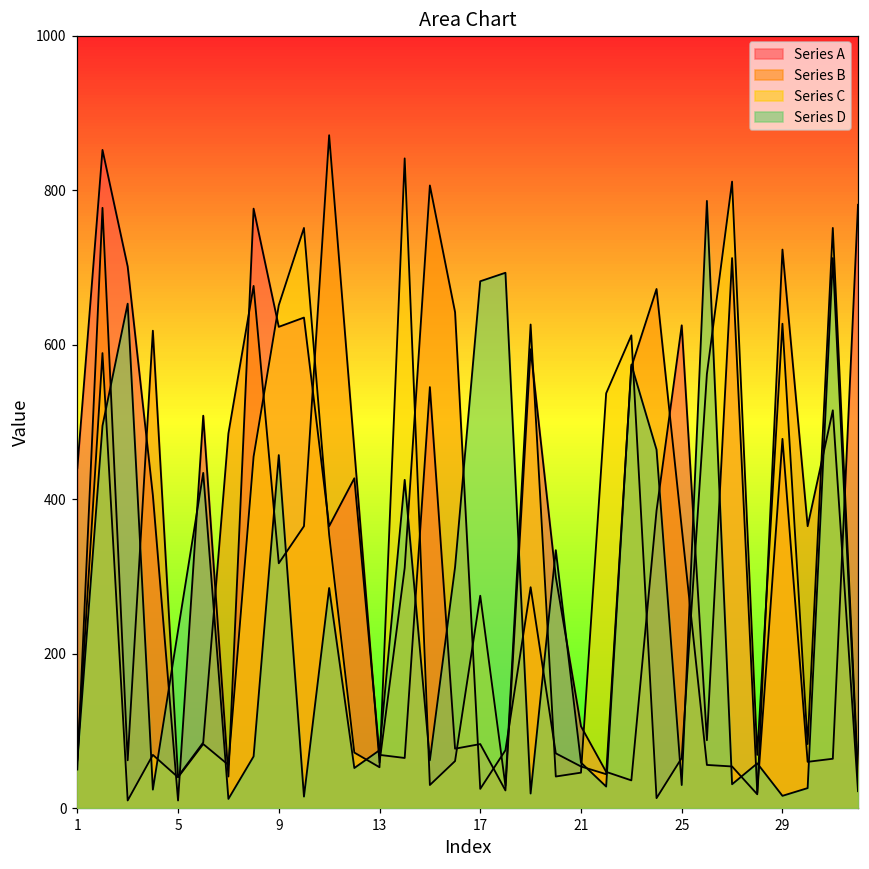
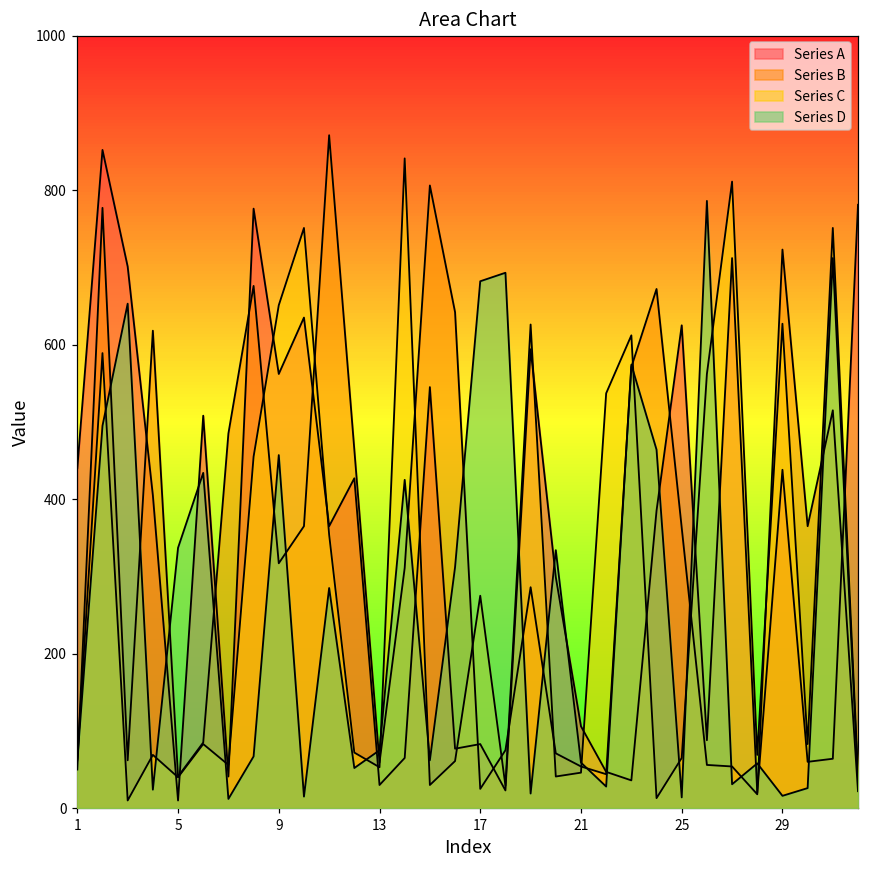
Series D, 5: 230 -> 340
Series A, 9: 620 -> 560
Series A, 13: 70 -> 30
Series D, 25: 30 -> 10
Series A, 29: 480 -> 440
